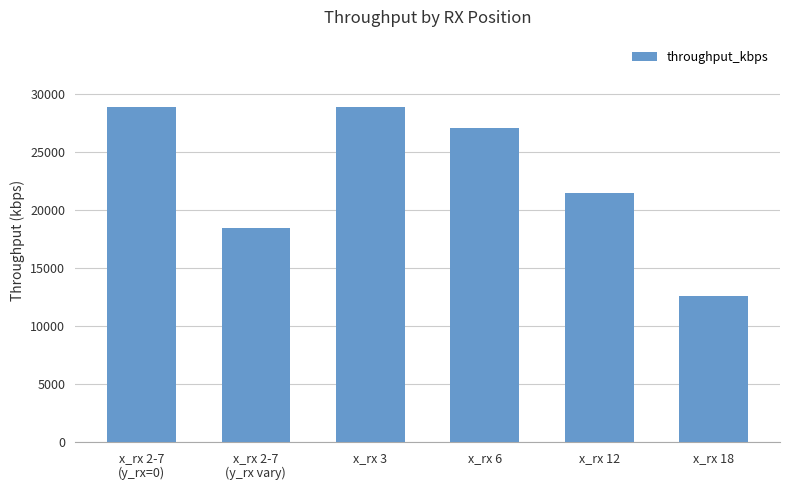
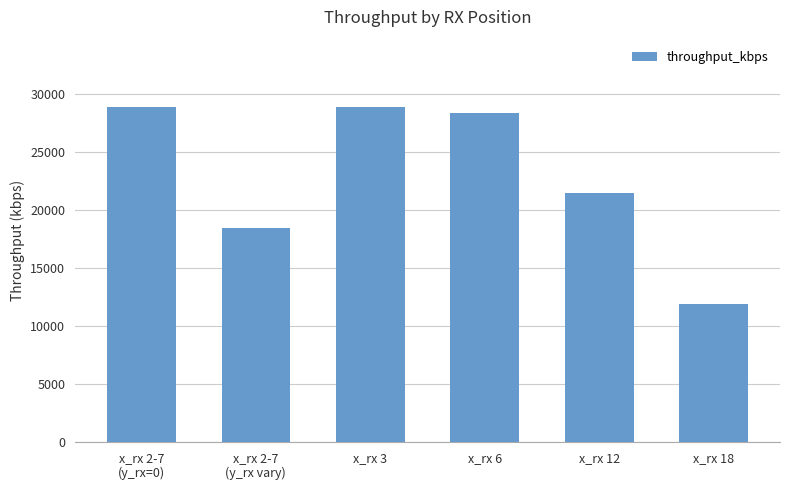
x_rx 6: 27000 -> 28300
x_rx 18: 12600 -> 11900
